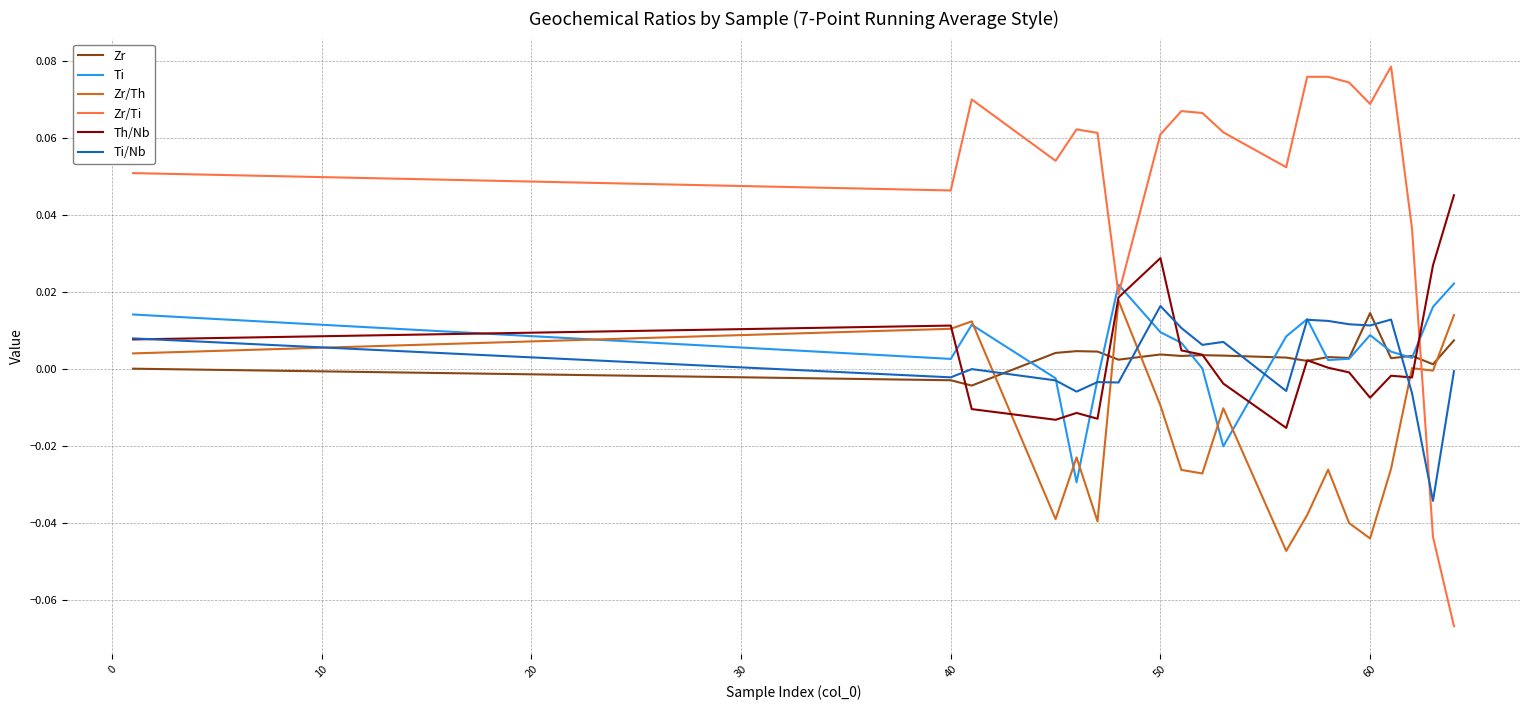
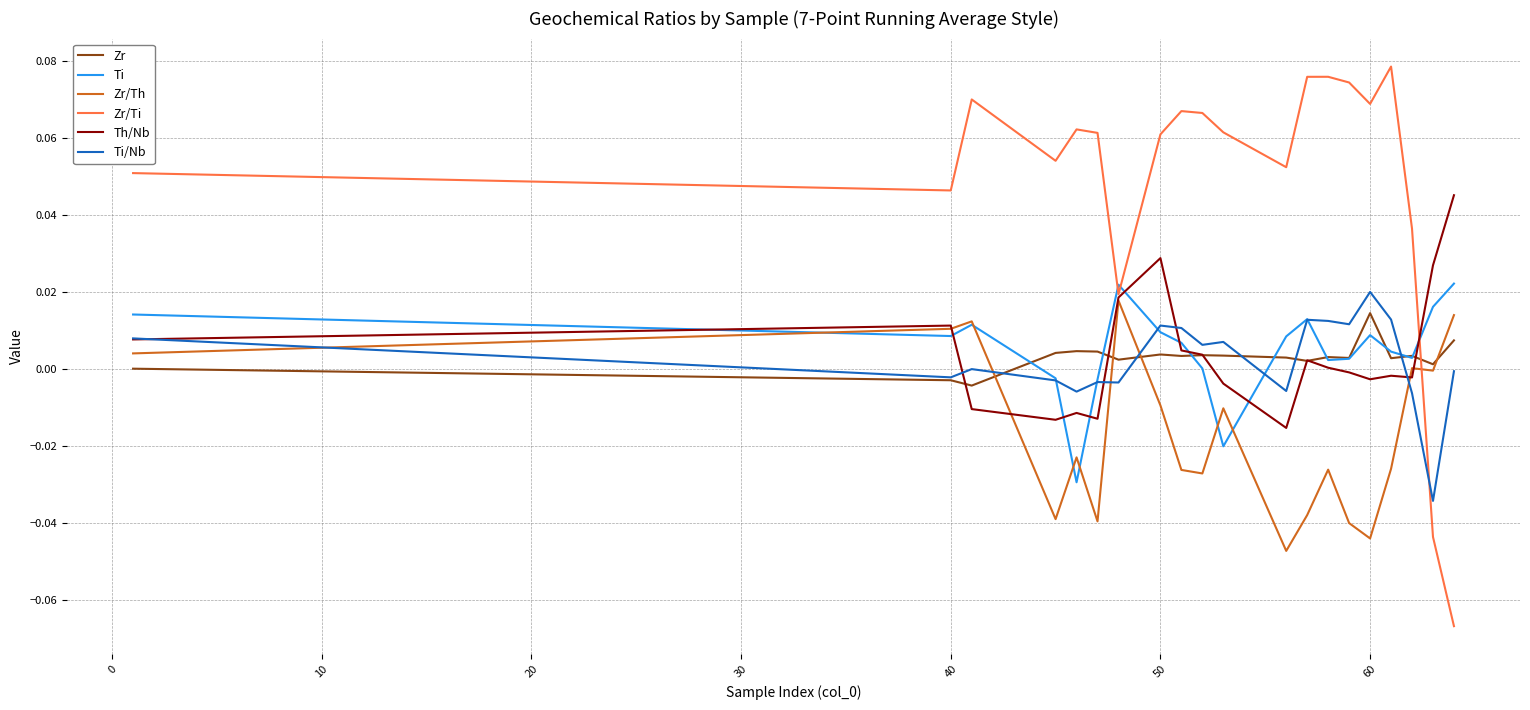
Ti, 40: 0.003 -> 0.009
Ti/Nb, 50: 0.016 -> 0.011
Th/Nb, 60: -0.007 -> -0.003
Ti/Nb, 60: 0.011 -> 0.020
